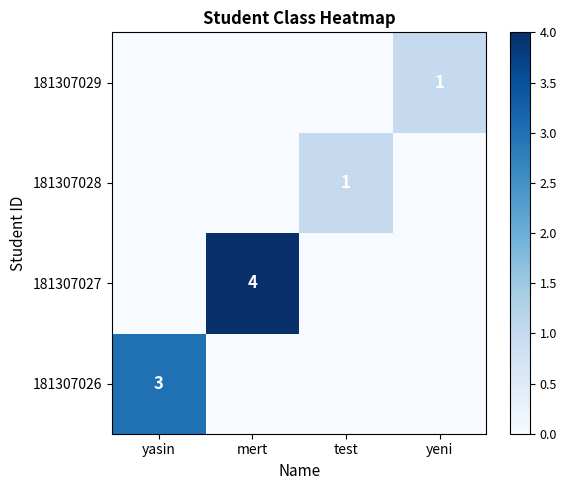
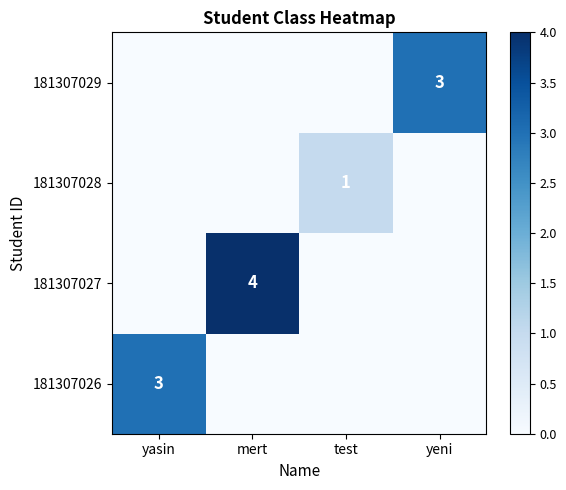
181307029, yeni: 1 -> 3
